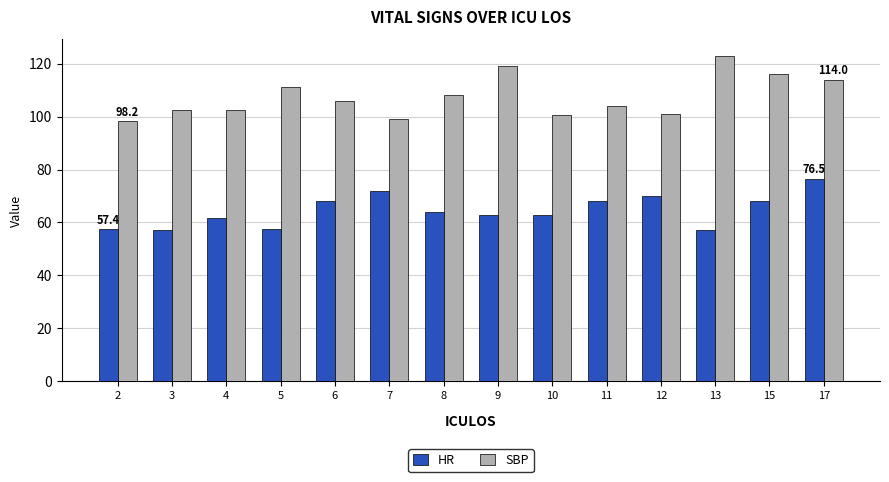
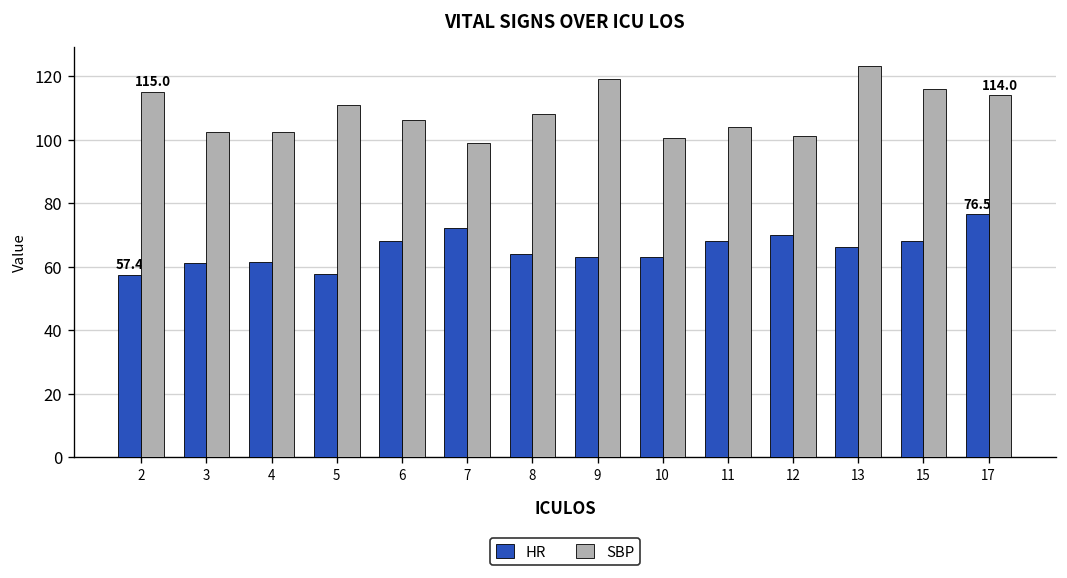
SBP, 2: 98.2 -> 115.0
HR, 3: 57 -> 61
HR, 13: 57 -> 66
